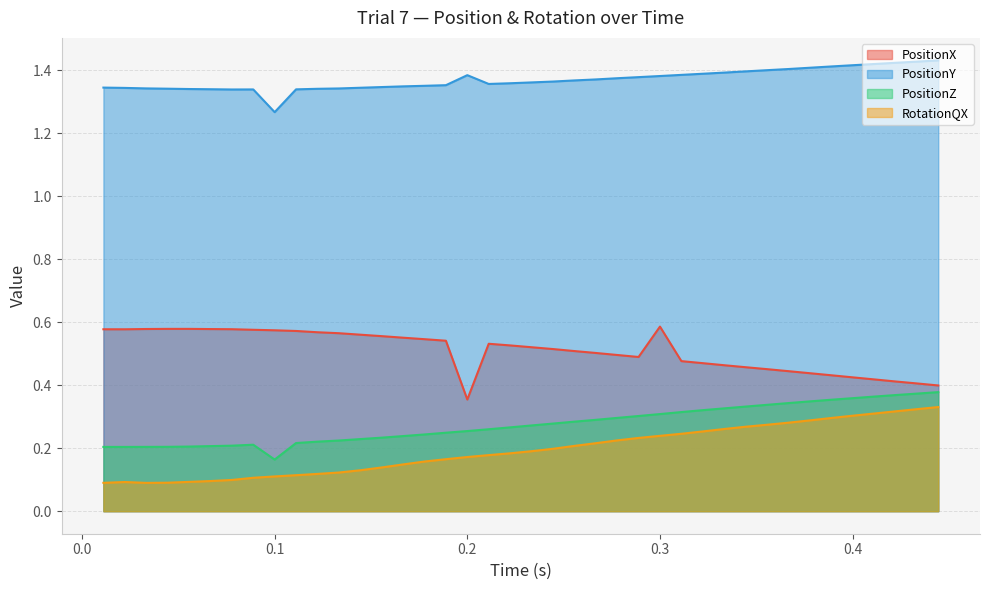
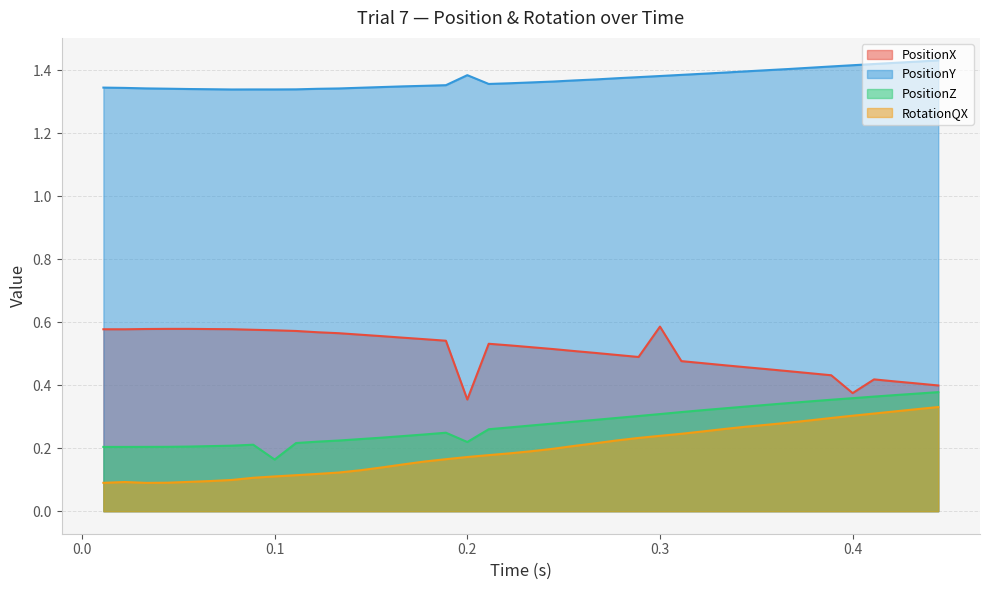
PositionY, 0.1: 1.27 -> 1.34
PositionZ, 0.2: 0.25 -> 0.22
PositionX, 0.4: 0.43 -> 0.38
